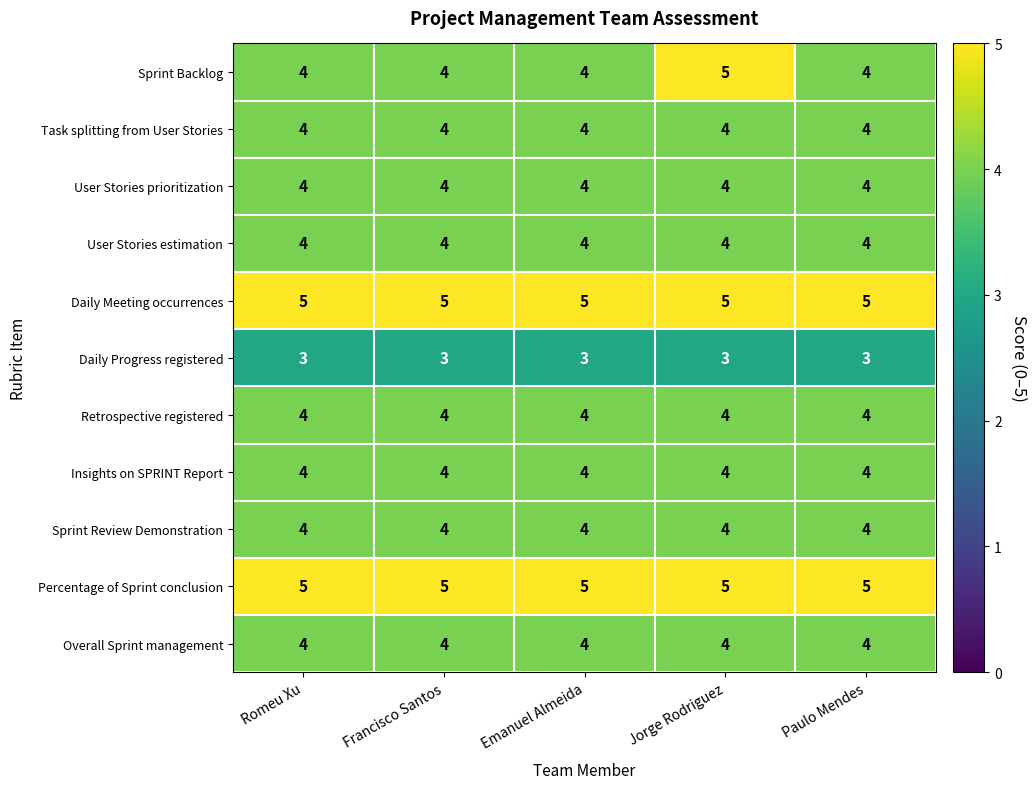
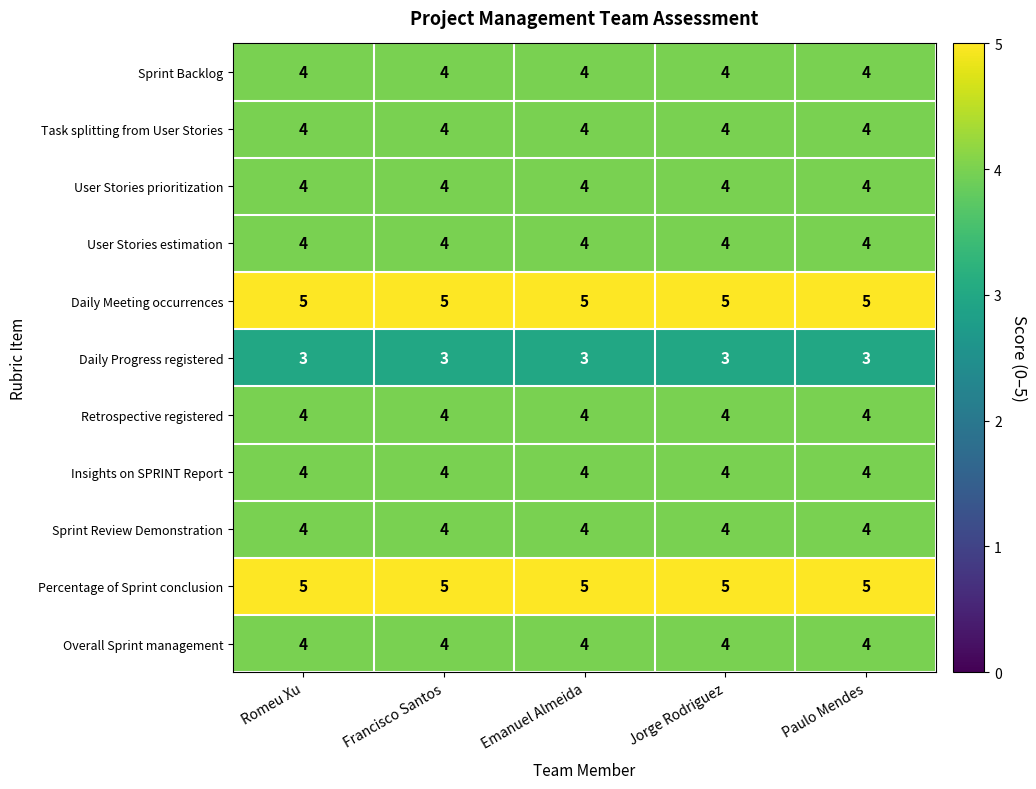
Sprint Backlog, Jorge Rodriguez: 5 -> 4
